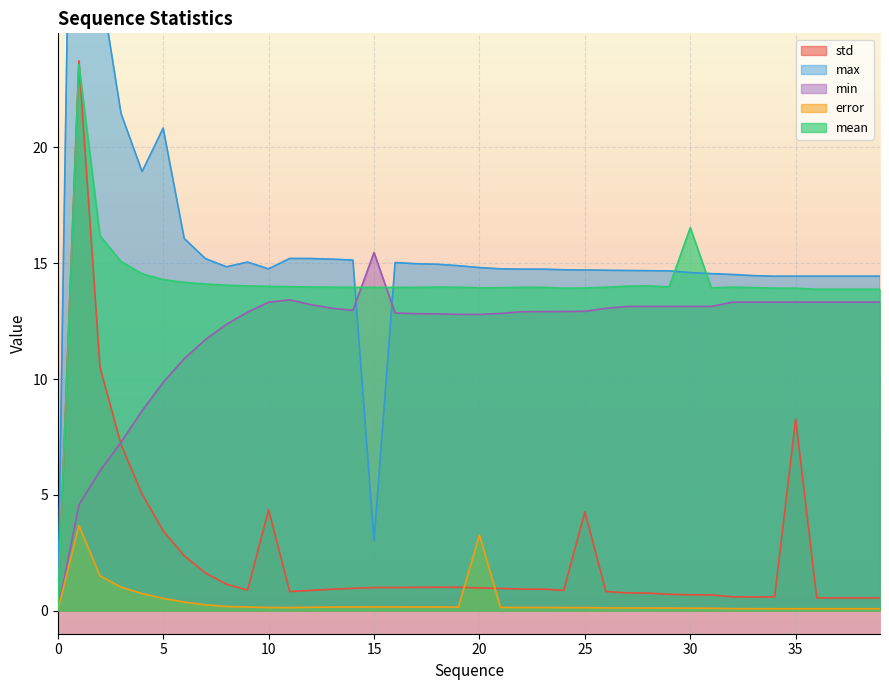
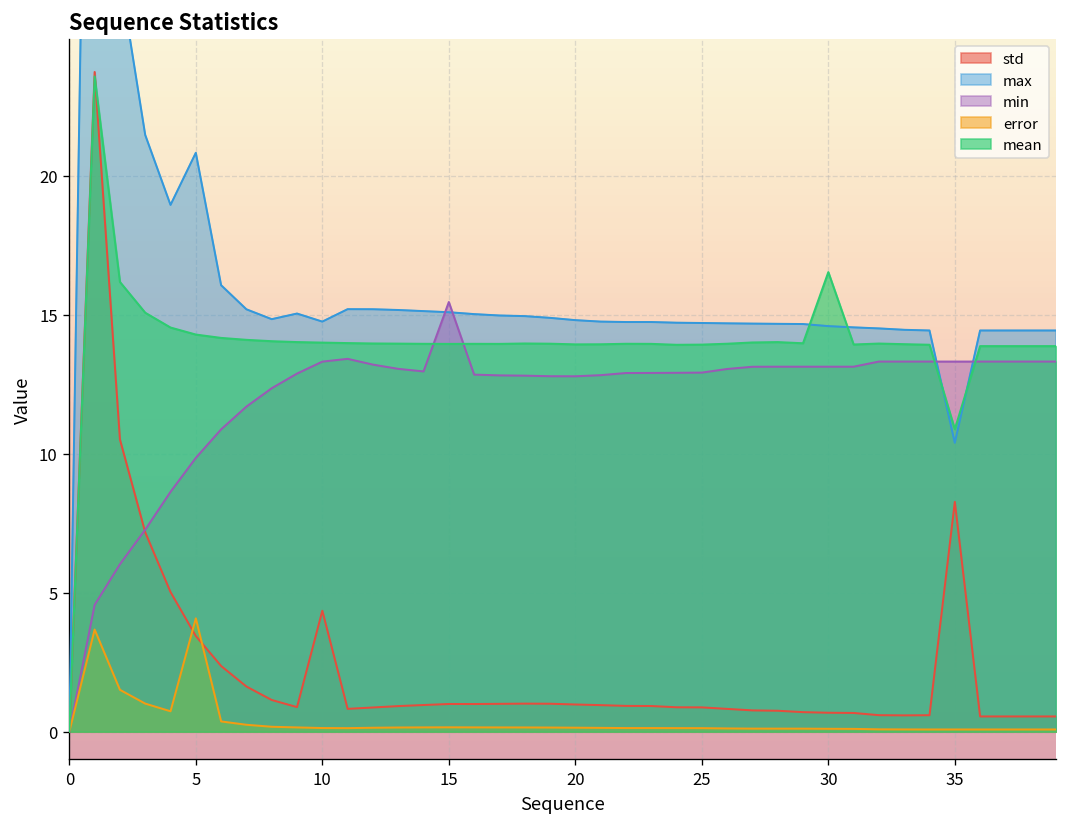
error, 5: 0.5 -> 4.1
max, 15: 3.0 -> 15.1
error, 20: 3.3 -> 0.1
std, 25: 4.3 -> 0.9
max, 35: 14.4 -> 10.4
mean, 35: 13.9 -> 10.9
